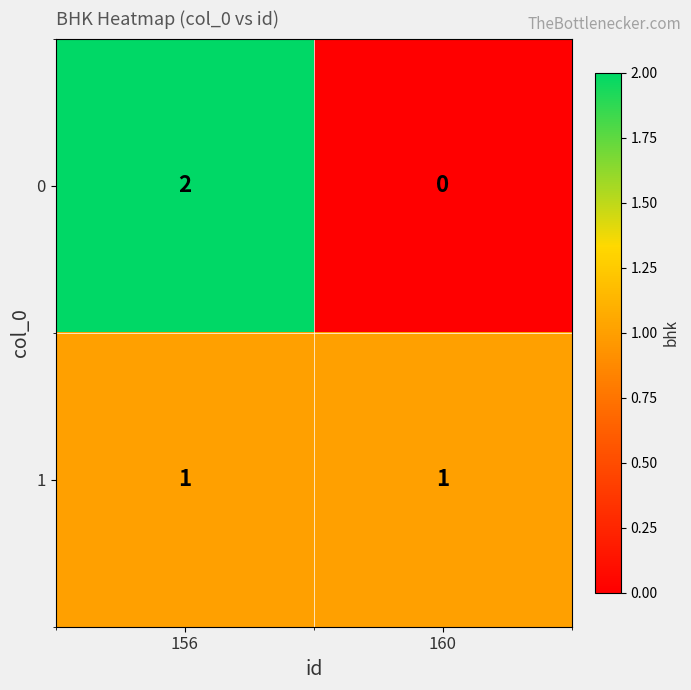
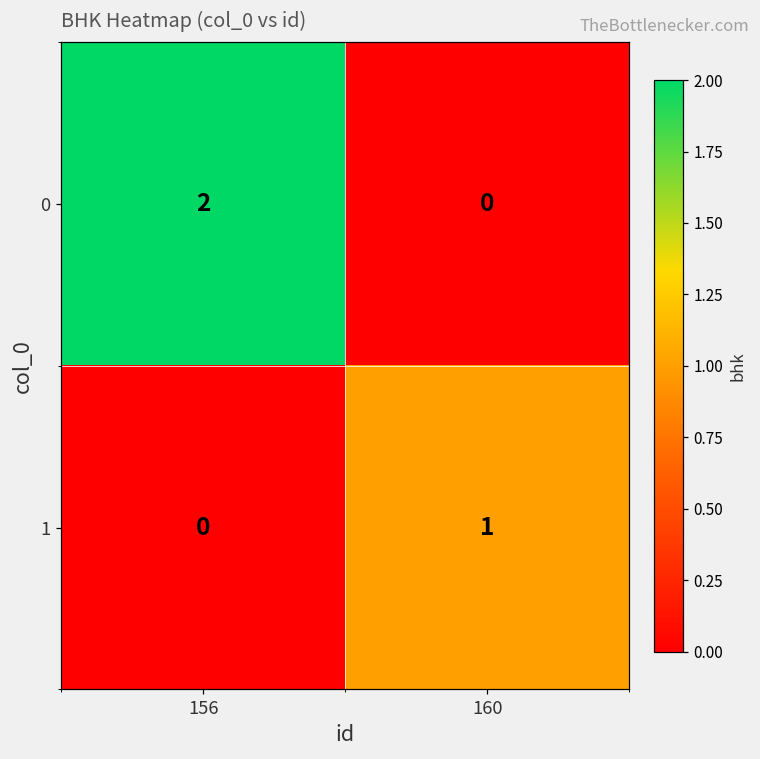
1, 156: 1 -> 0
